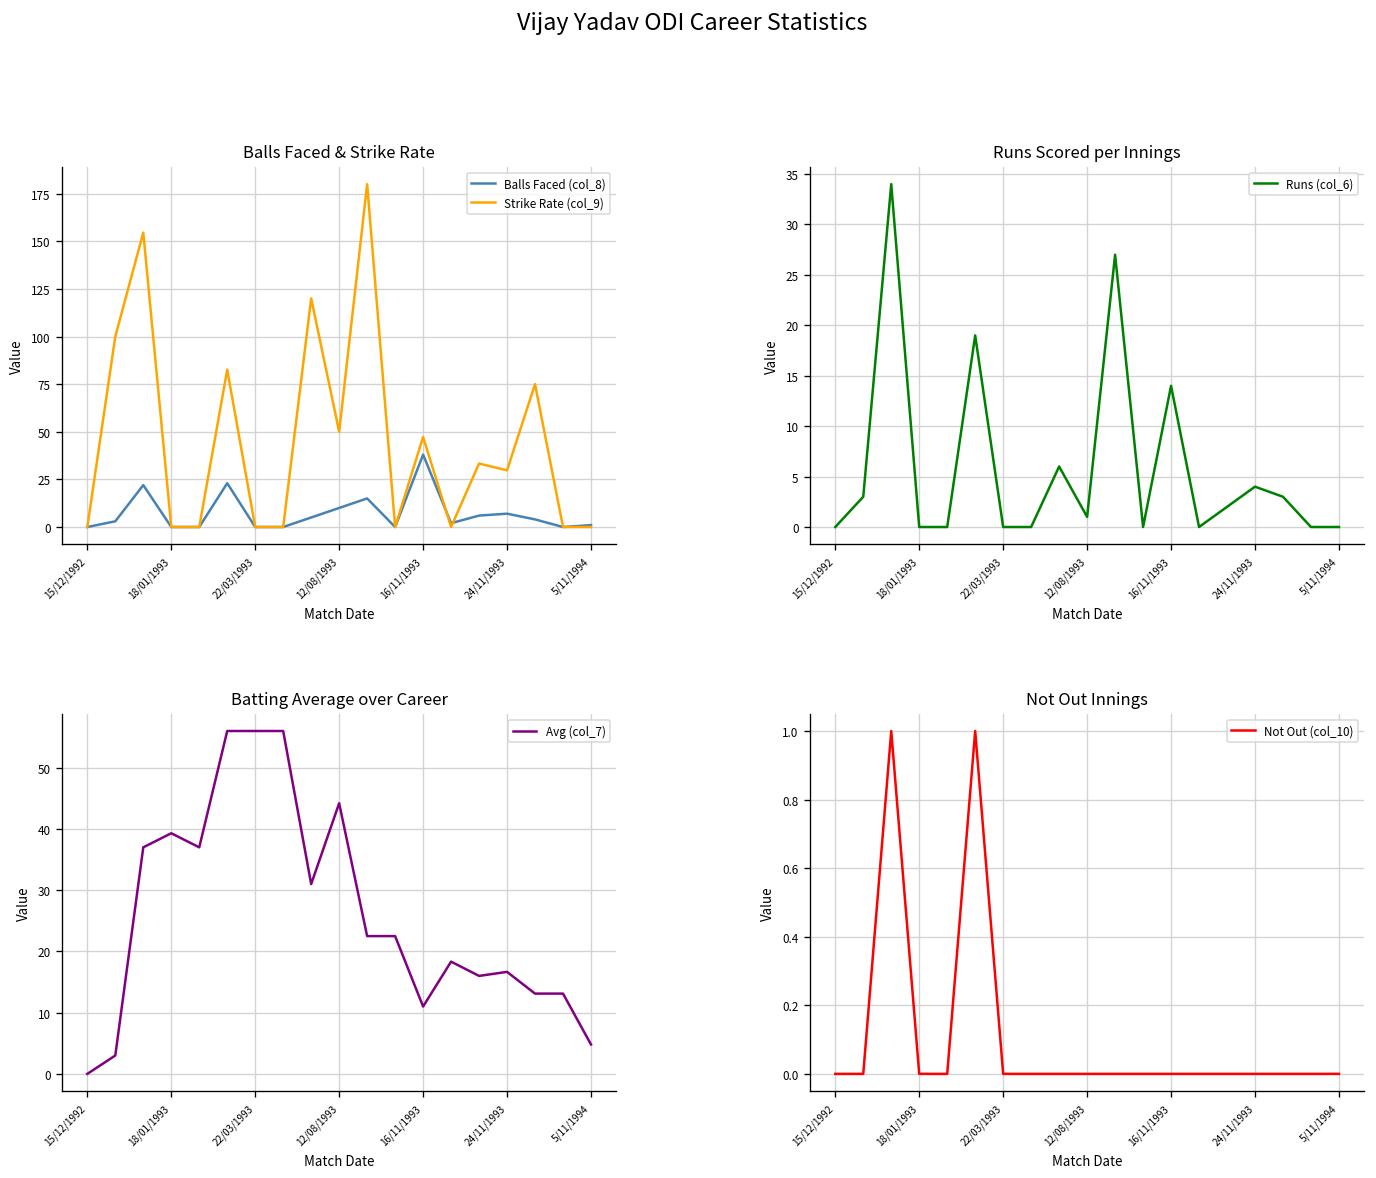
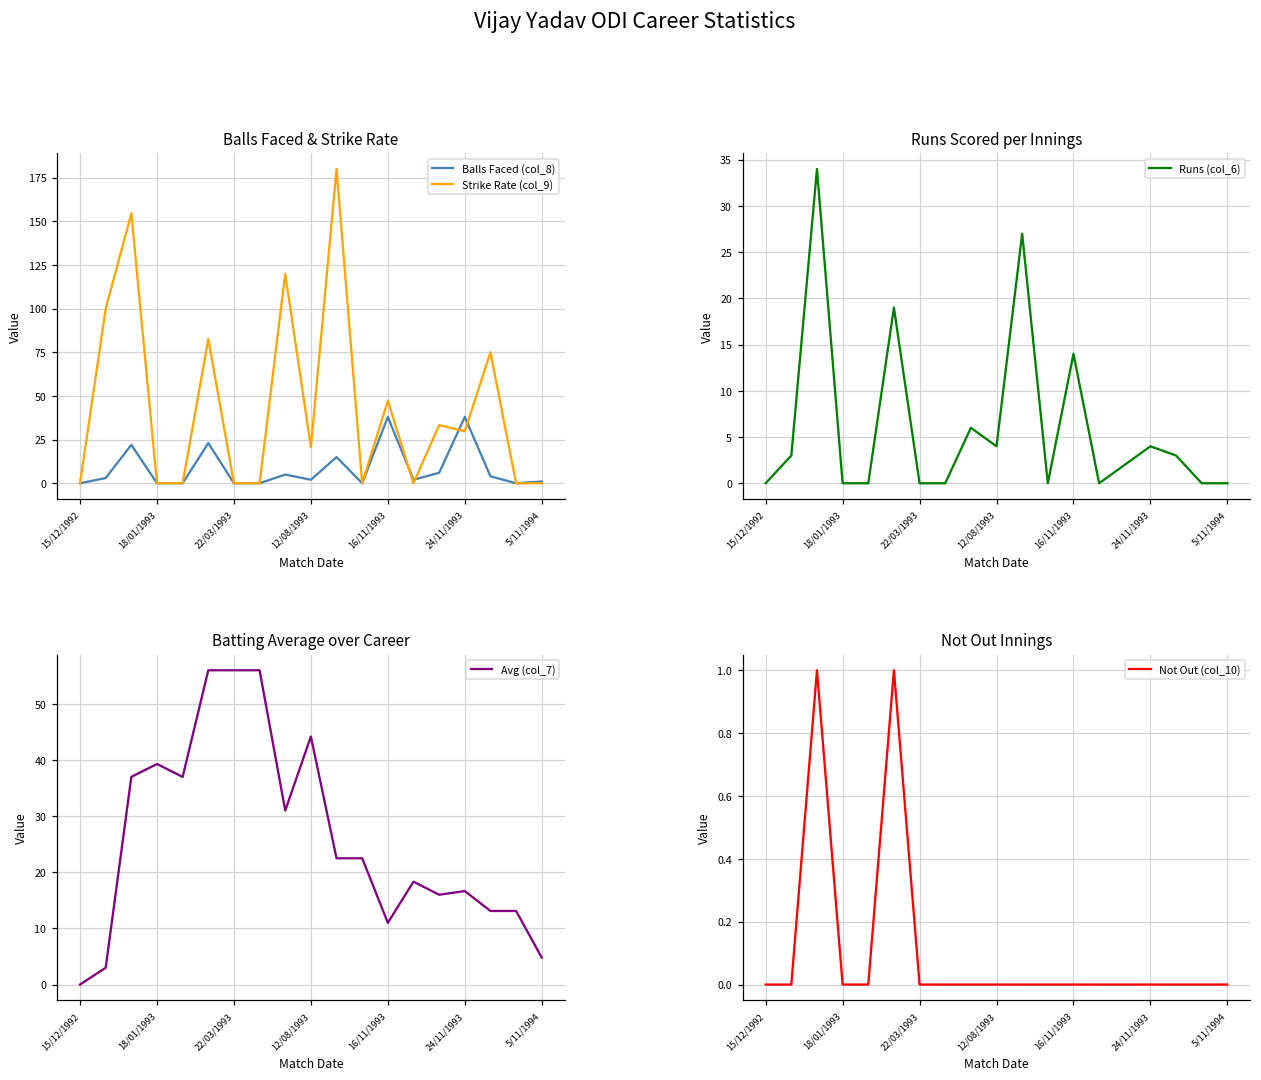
Balls Faced & Strike Rate, Balls Faced (col_8), 12/08/1993: 10 -> 2
Balls Faced & Strike Rate, Strike Rate (col_9), 12/08/1993: 50 -> 21
Balls Faced & Strike Rate, Balls Faced (col_8), 24/11/1993: 7 -> 38
Runs Scored per Innings, 12/08/1993: 1 -> 4
